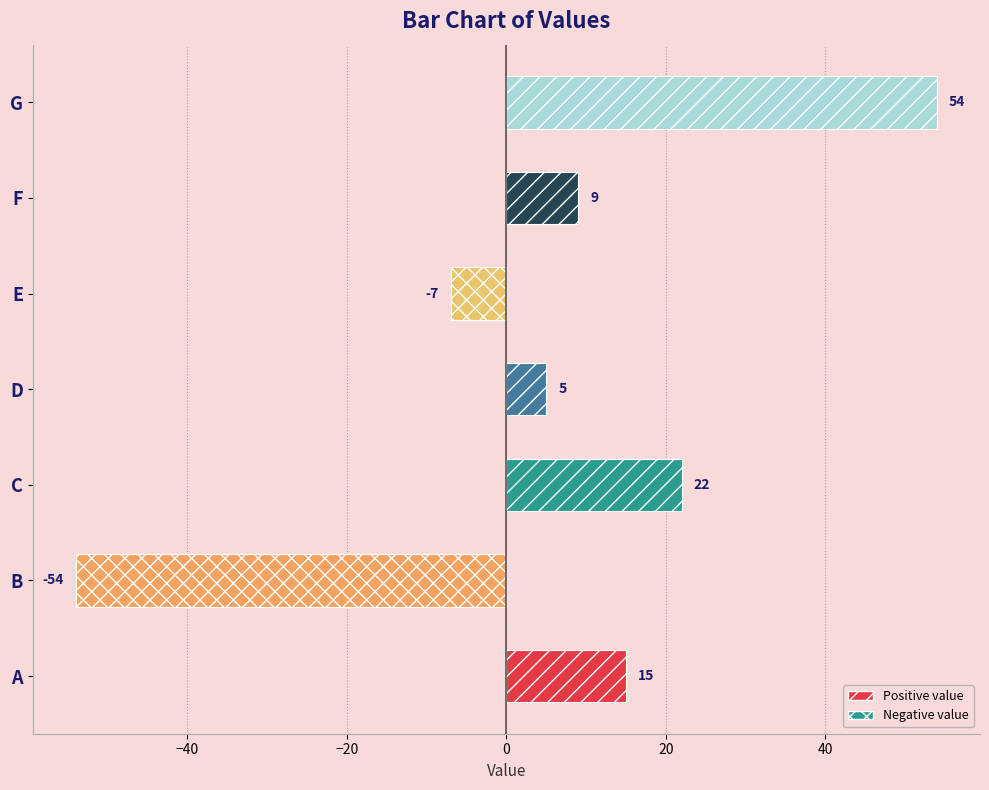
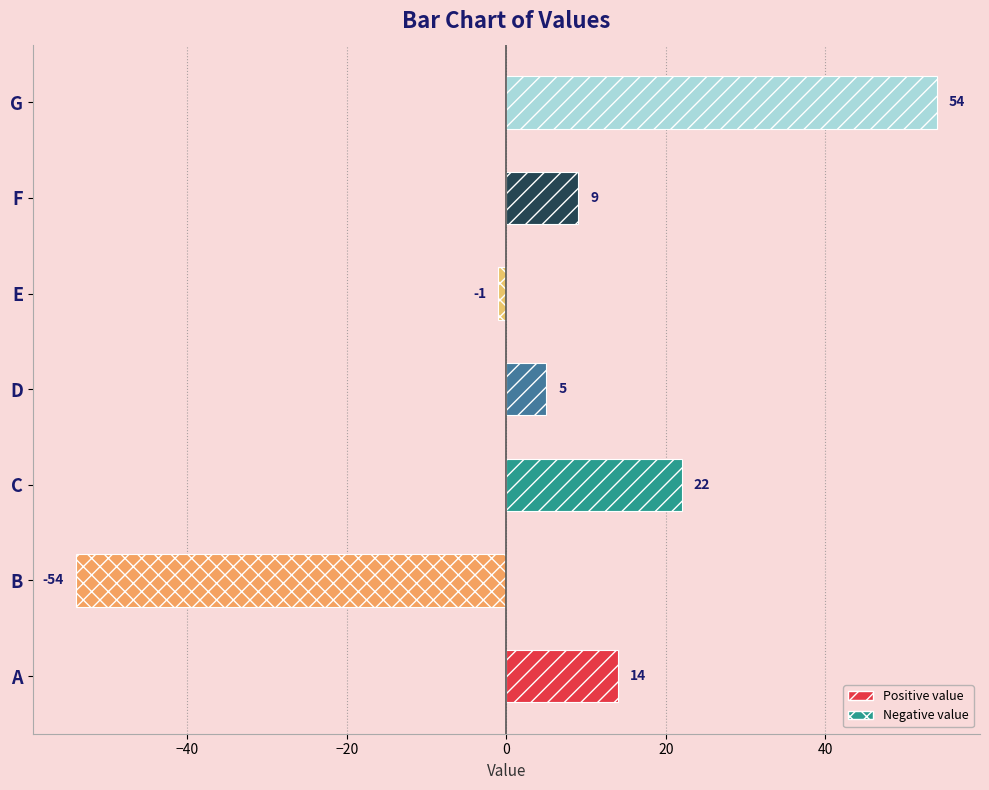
E: -7 -> -1
A: 15 -> 14
